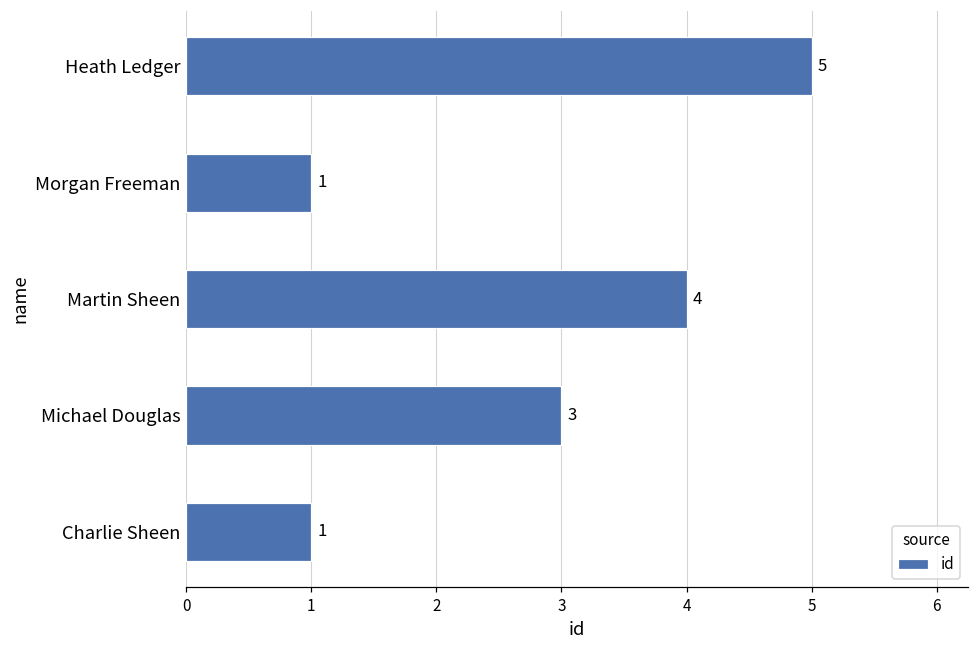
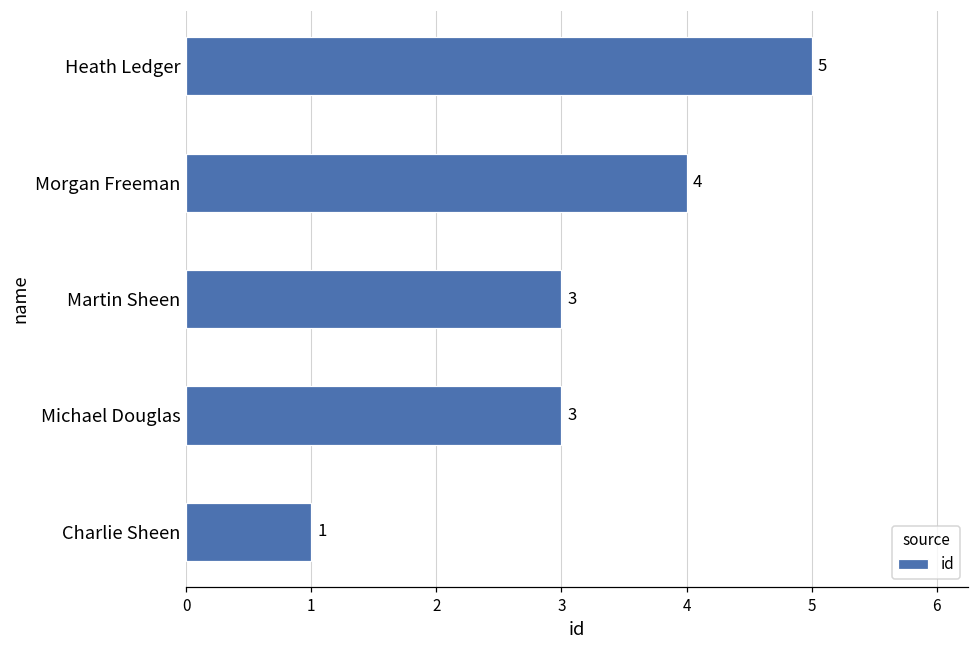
Morgan Freeman: 1 -> 4
Martin Sheen: 4 -> 3
